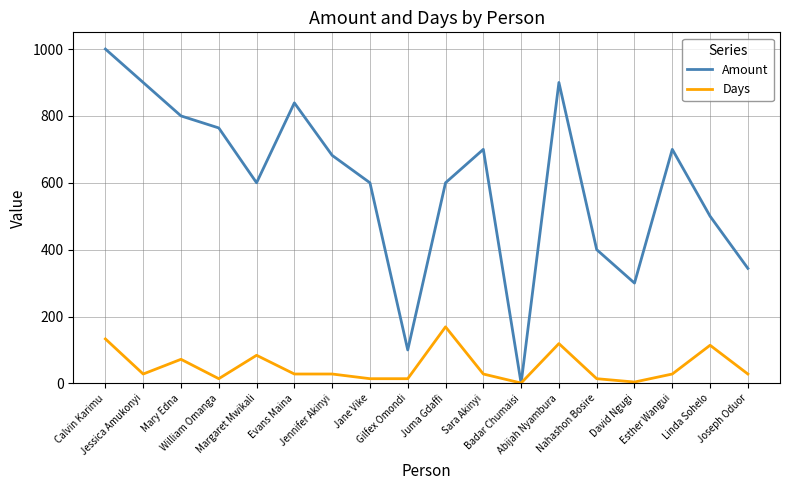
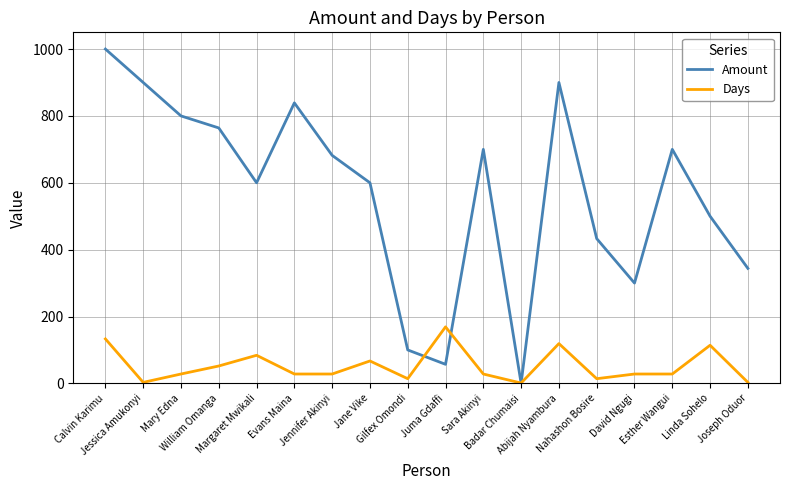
Days, Jessica Amukonyi: 30 -> 0
Days, Mary Edna: 70 -> 30
Days, William Omanga: 10 -> 50
Days, Jane Vike: 10 -> 70
Amount, Juma Gdaffi: 600 -> 60
Amount, Nahashon Bosire: 400 -> 430
Days, David Ngugi: 0 -> 30
Days, Joseph Oduor: 30 -> 0
